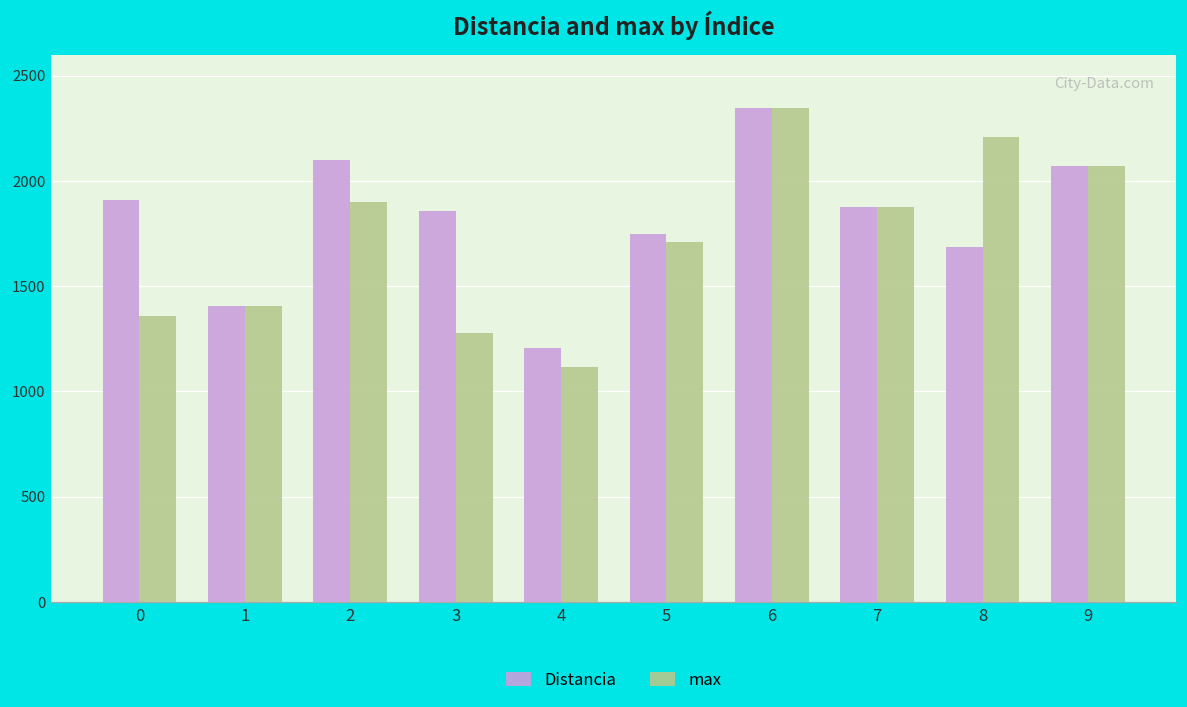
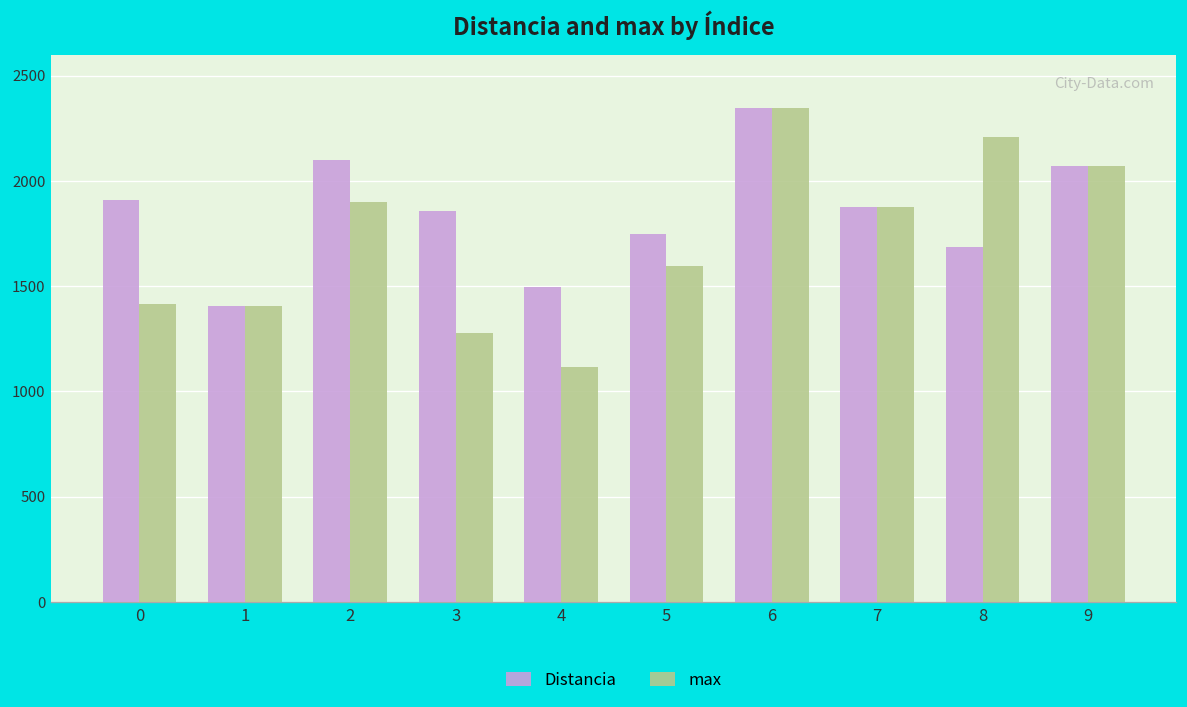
max, 0: 1360 -> 1410
Distancia, 4: 1210 -> 1490
max, 5: 1710 -> 1600
